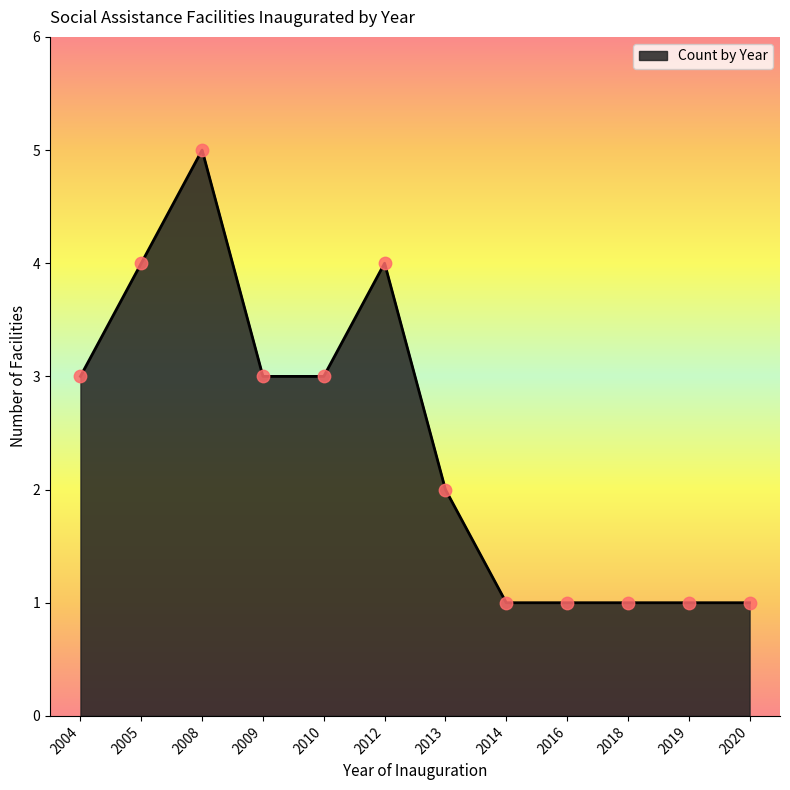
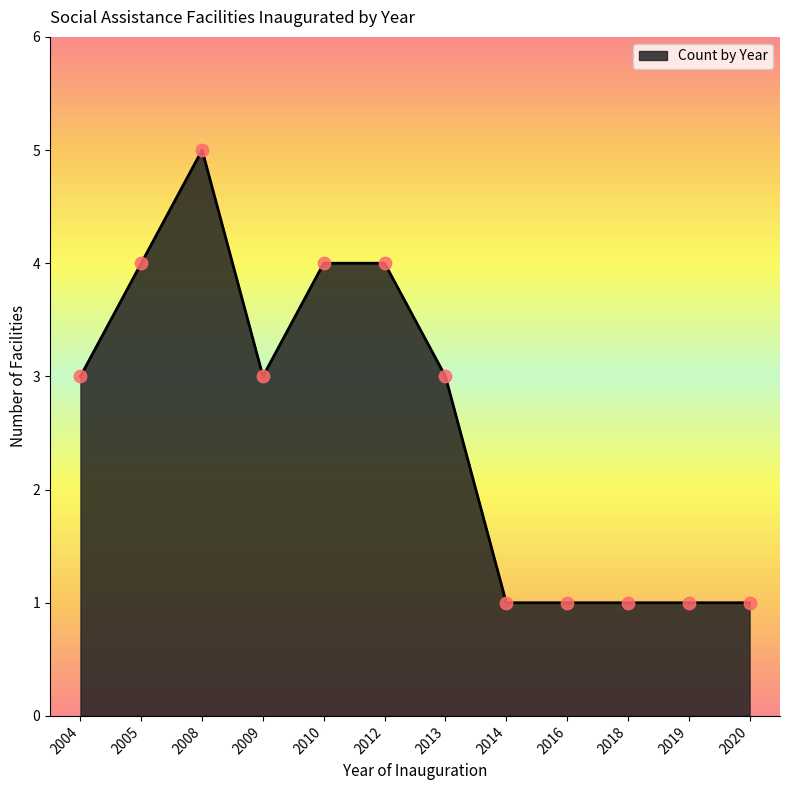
2010: 3 -> 4
2013: 2 -> 3
